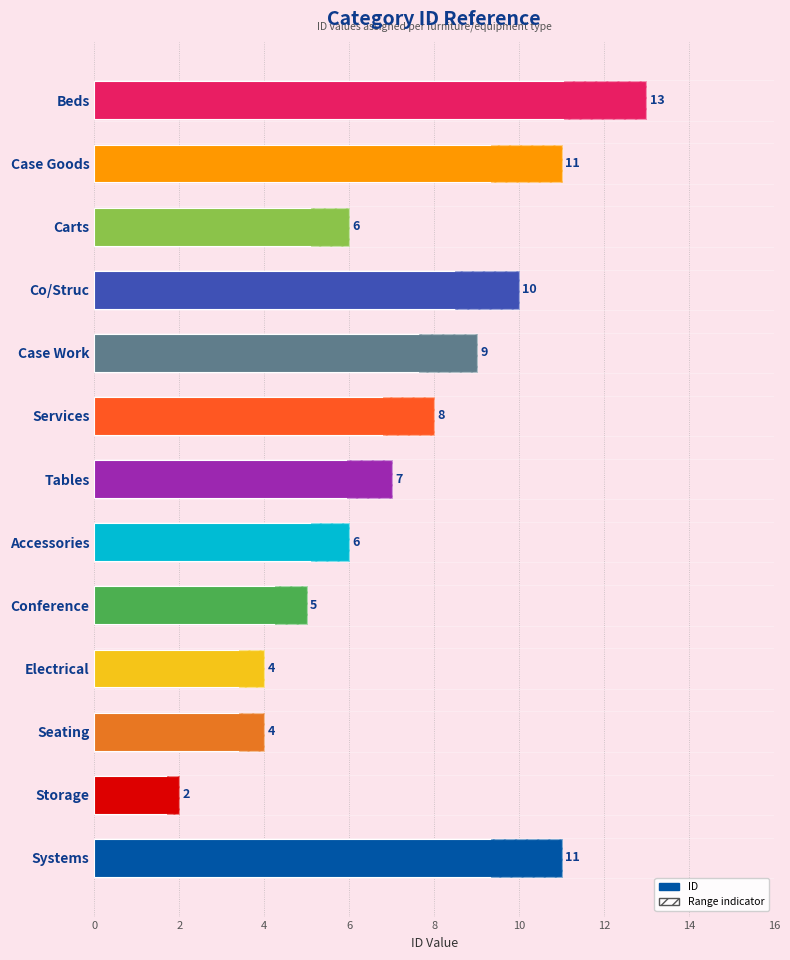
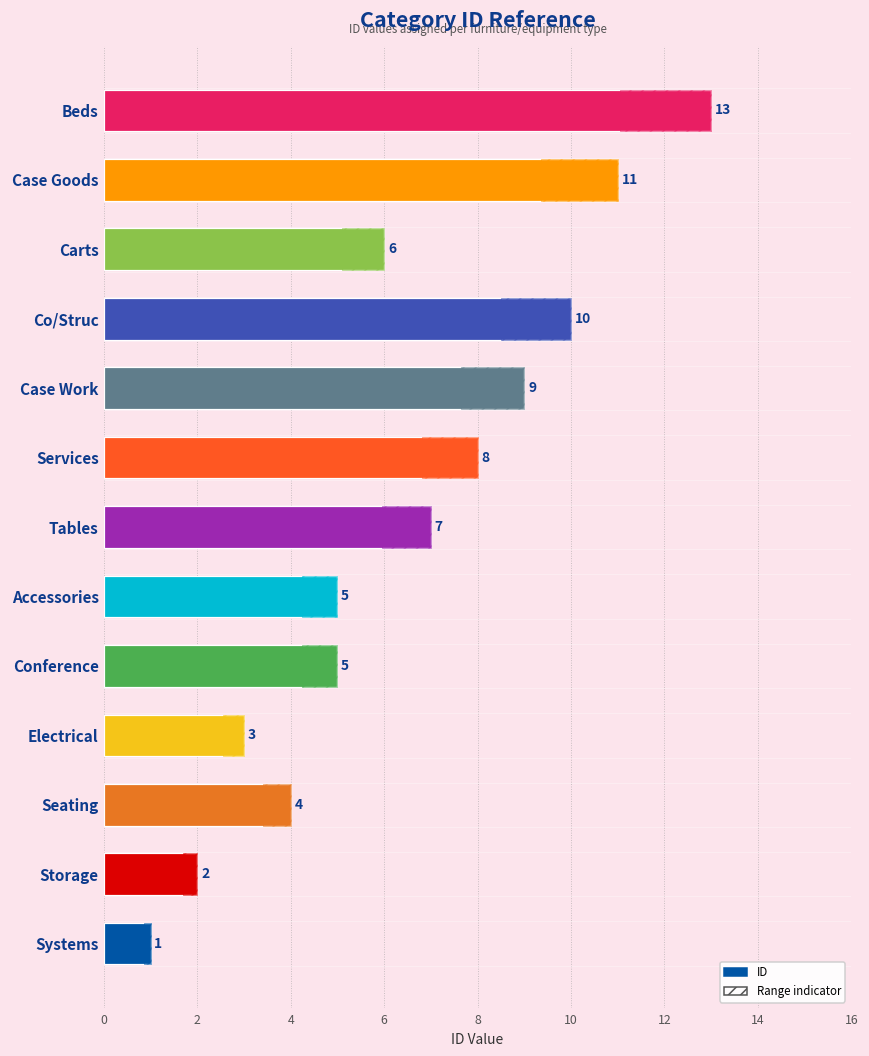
ID, Accessories: 6 -> 5
ID, Electrical: 4 -> 3
ID, Systems: 11 -> 1
